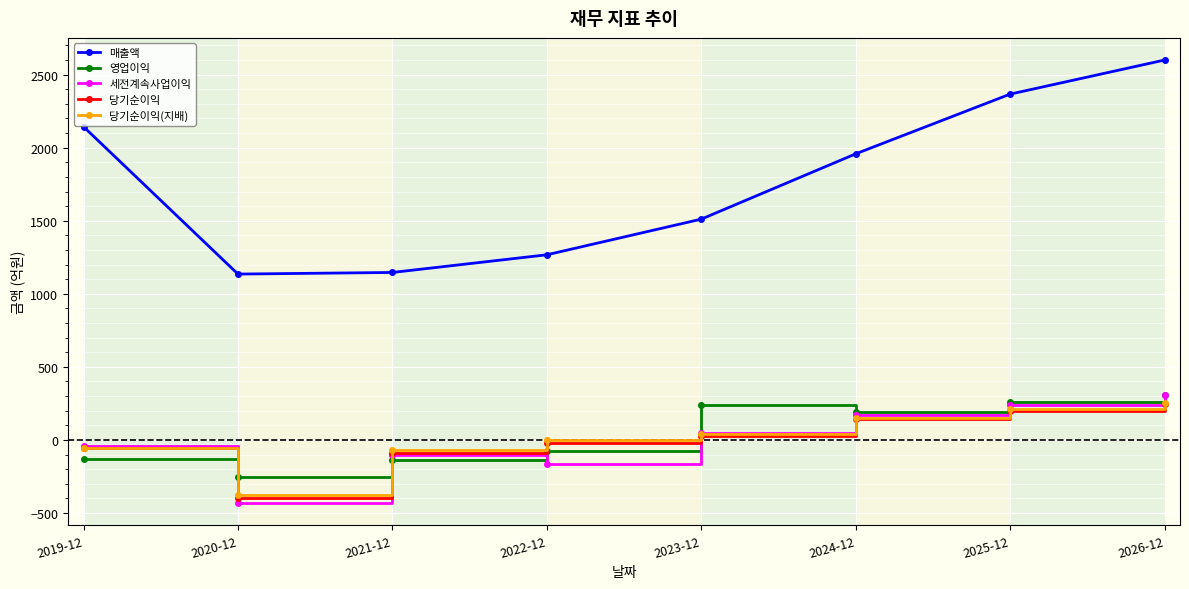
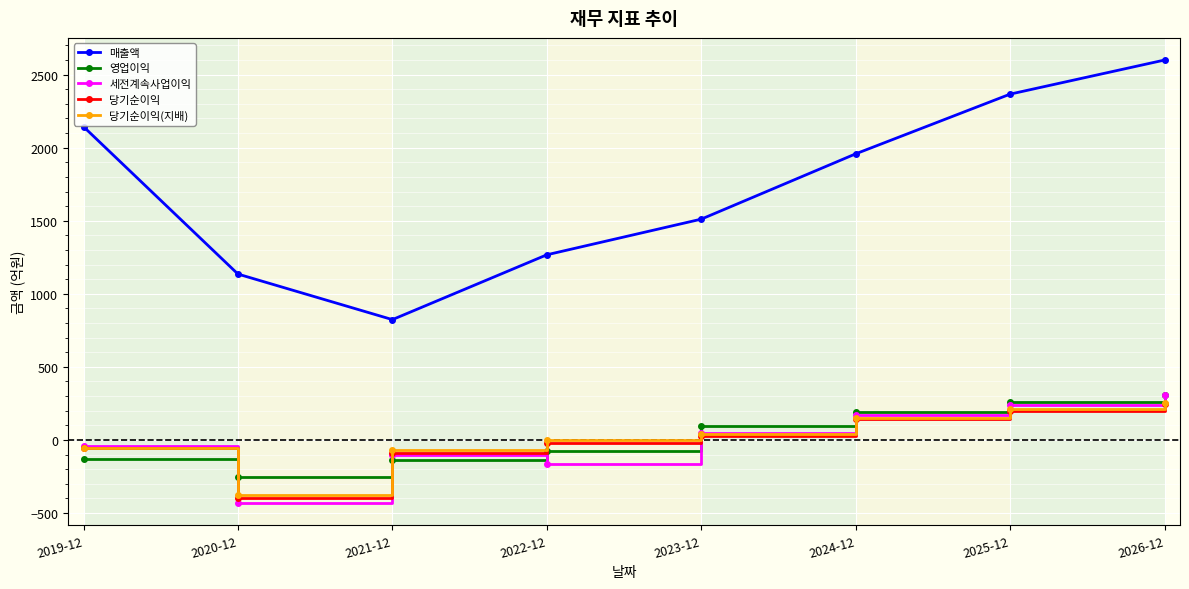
매출액, 2021-12: 1150 -> 820
영업이익, 2023-12: 240 -> 100
